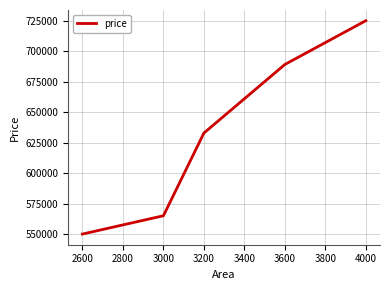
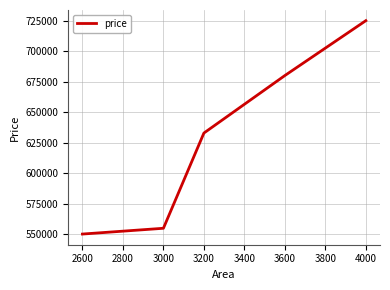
3000: 565000 -> 555000
3600: 689000 -> 680000
